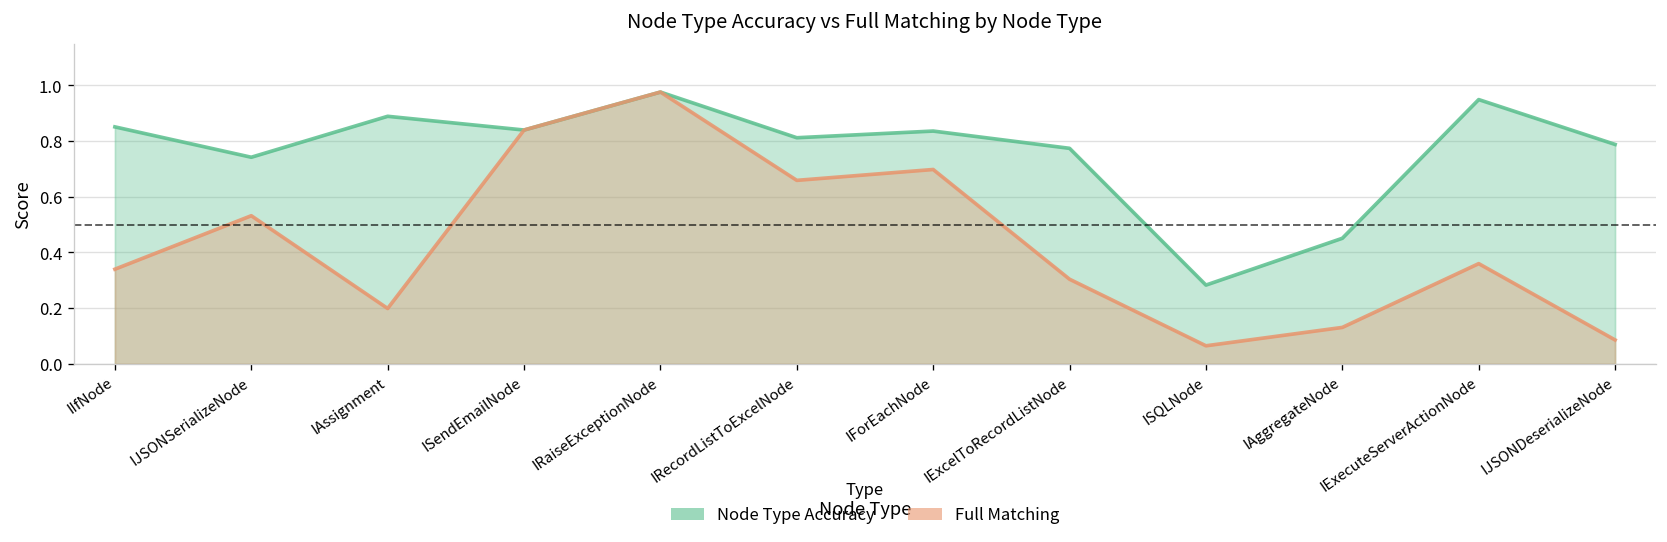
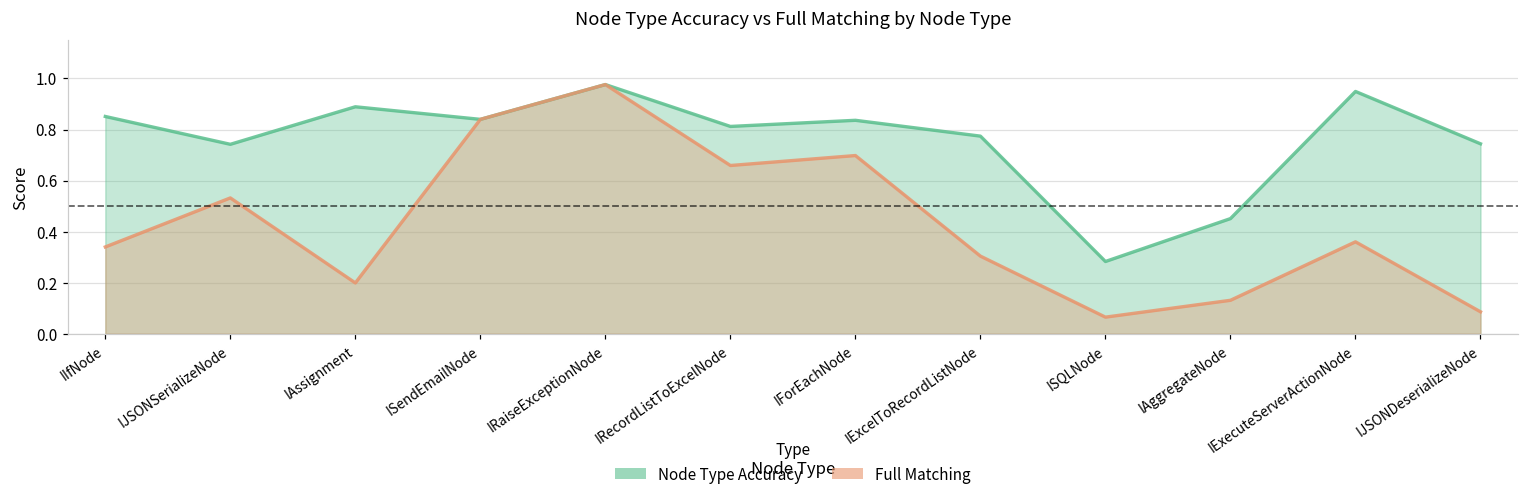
Node Type Accuracy, IJSONDeserializeNode: 0.79 -> 0.74
